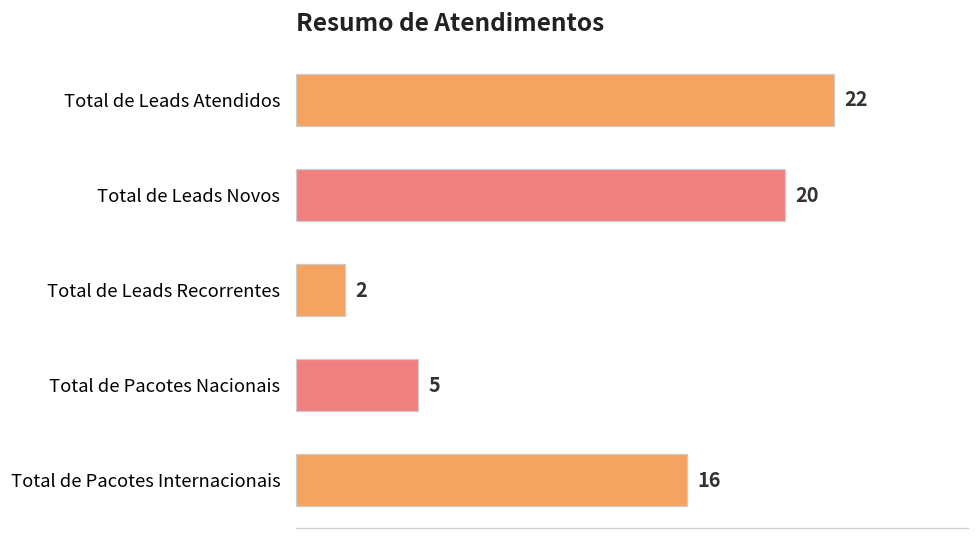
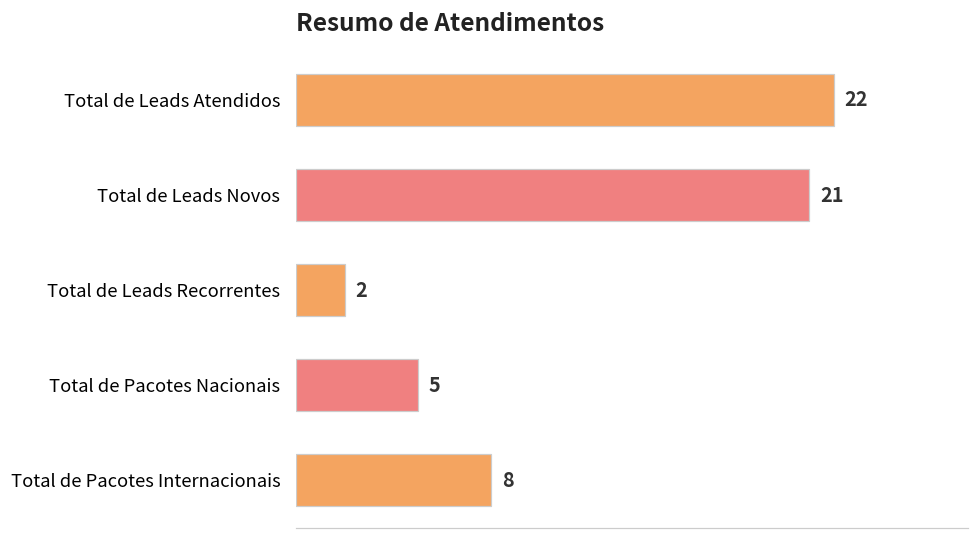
Total de Leads Novos: 20 -> 21
Total de Pacotes Internacionais: 16 -> 8
